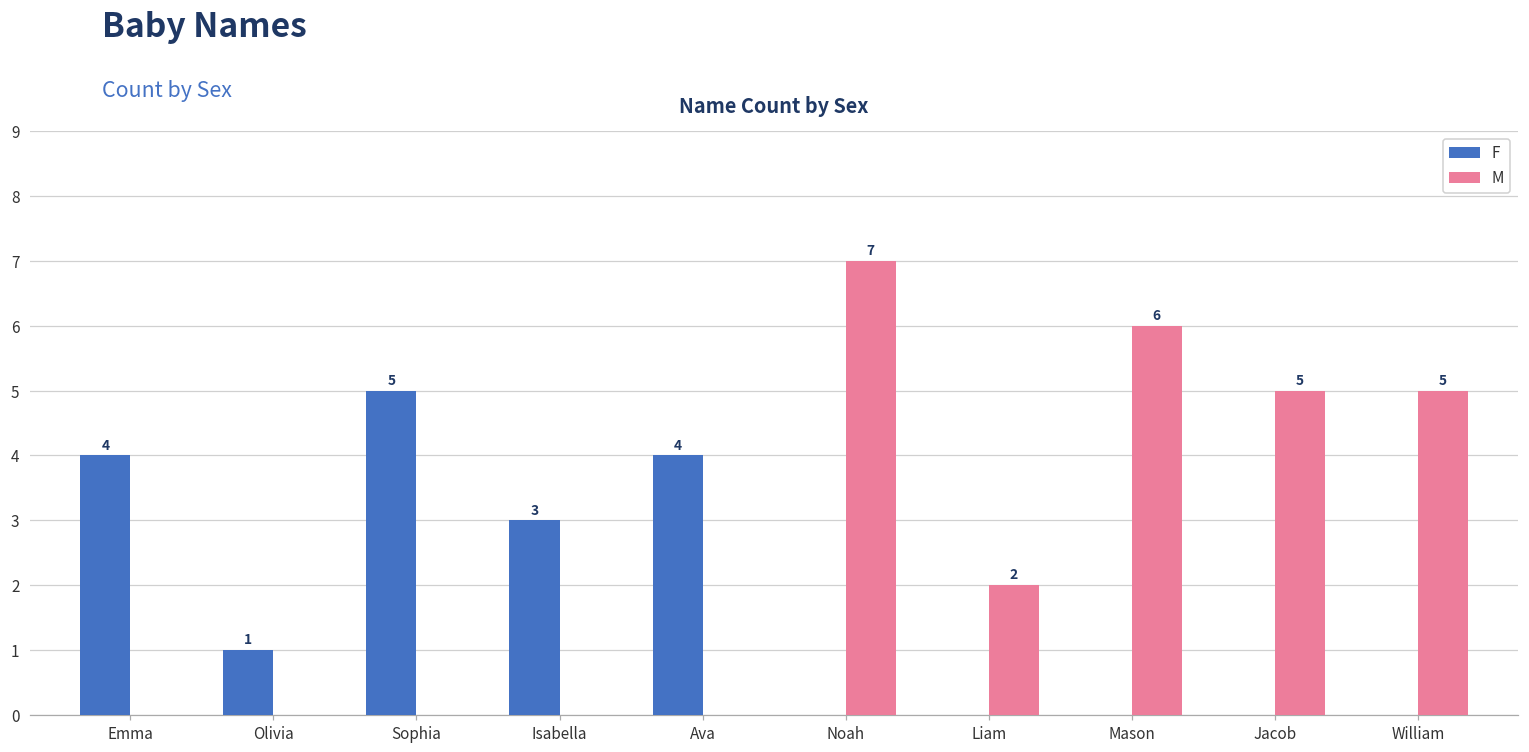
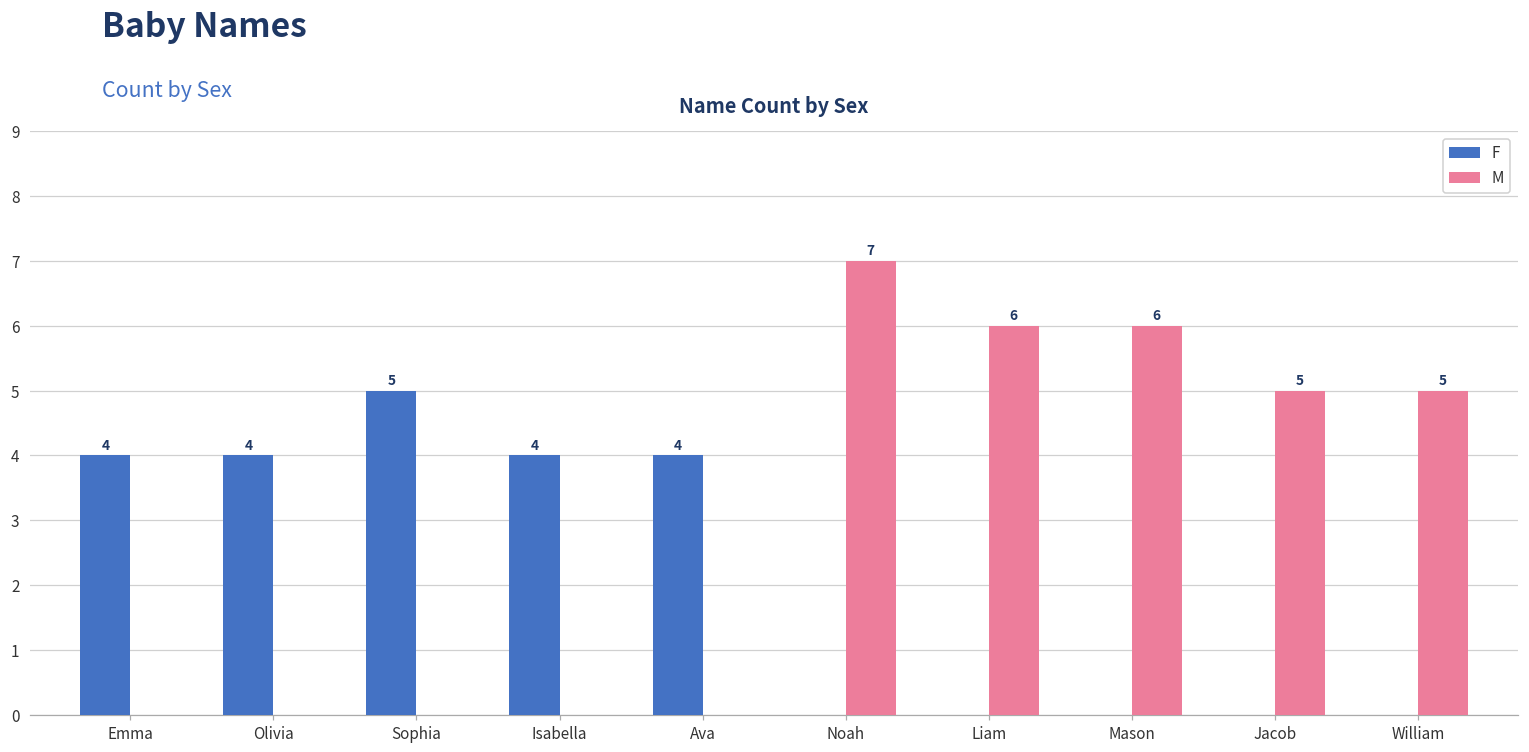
F, Olivia: 1 -> 4
F, Isabella: 3 -> 4
M, Liam: 2 -> 6
